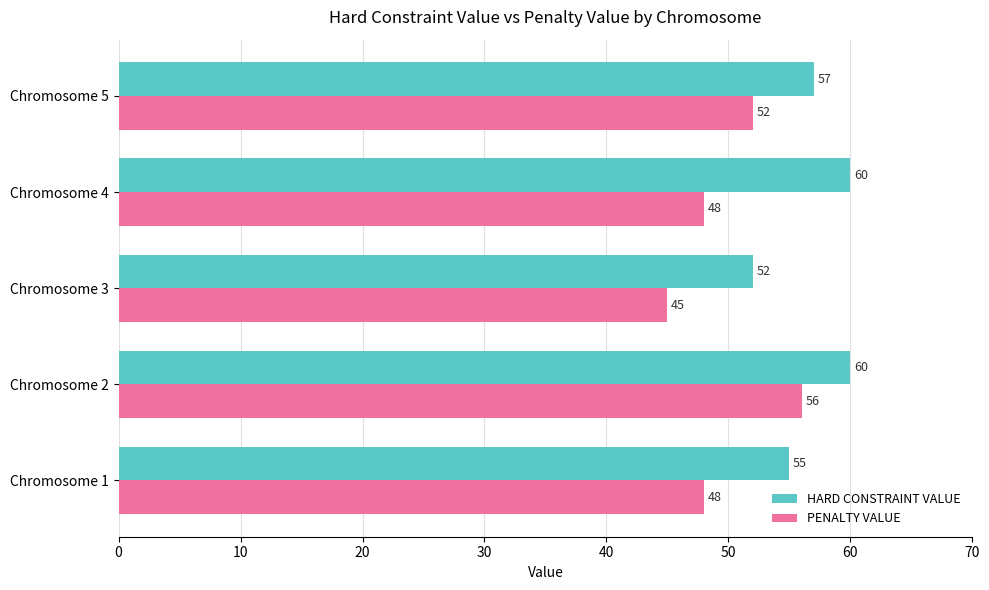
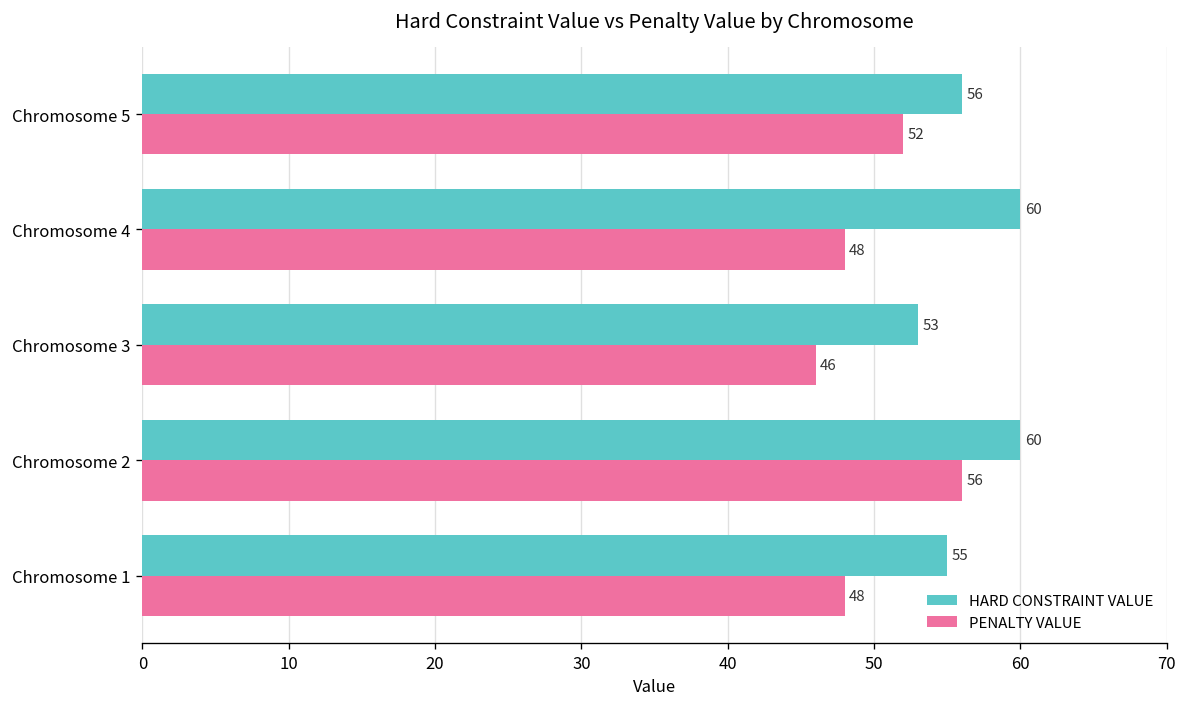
HARD CONSTRAINT VALUE, Chromosome 5: 57 -> 56
HARD CONSTRAINT VALUE, Chromosome 3: 52 -> 53
PENALTY VALUE, Chromosome 3: 45 -> 46
